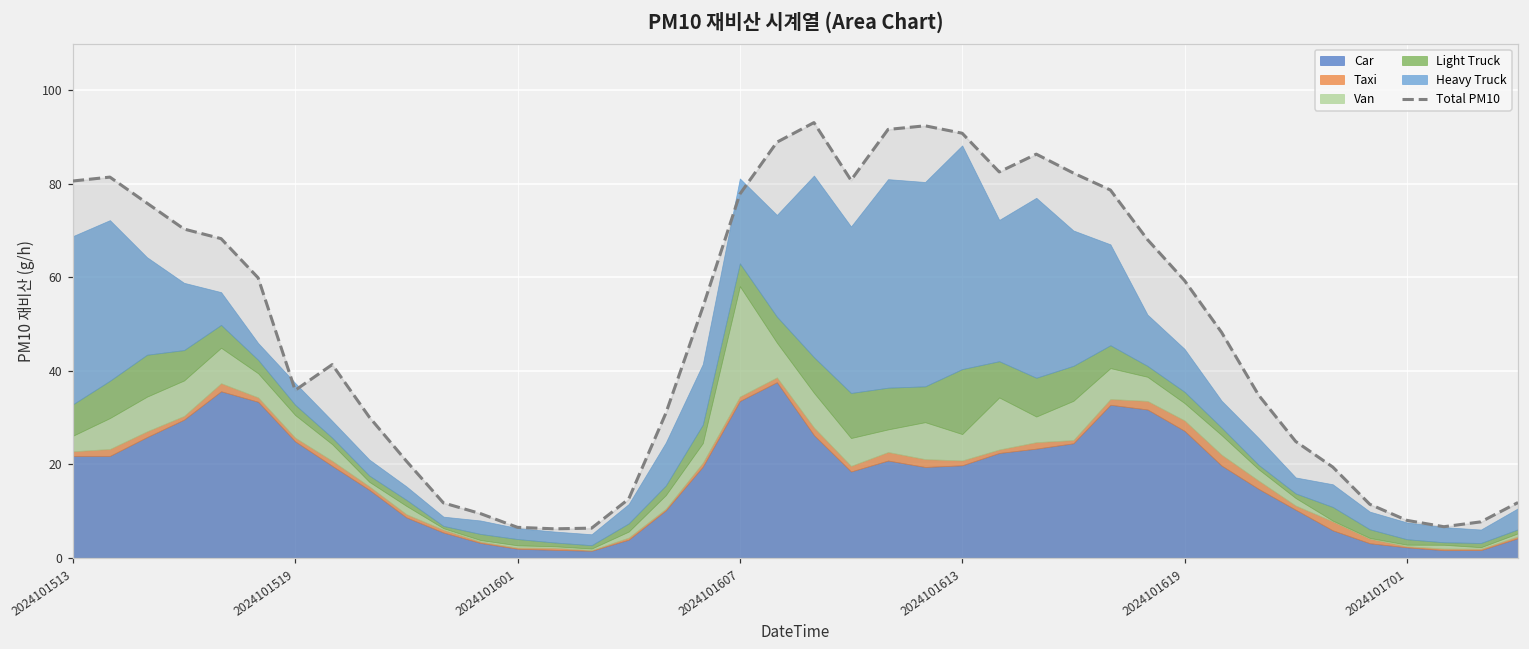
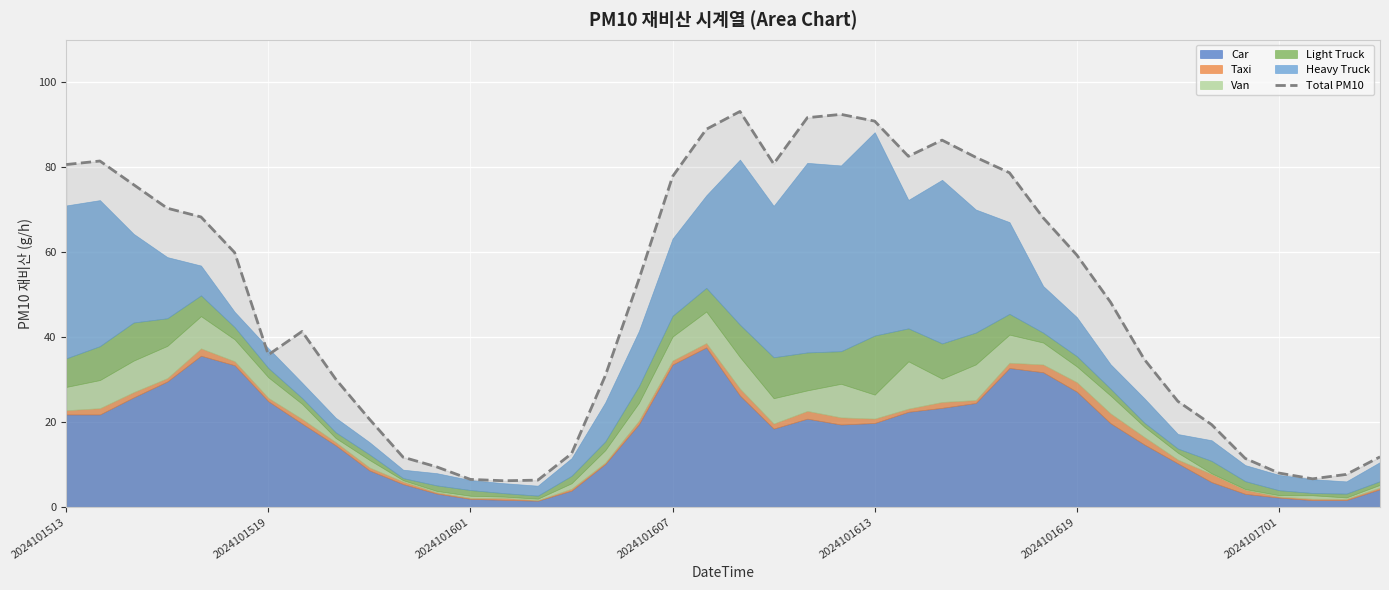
Van, 2024101513: 3 -> 5
Van, 2024101607: 24 -> 6
